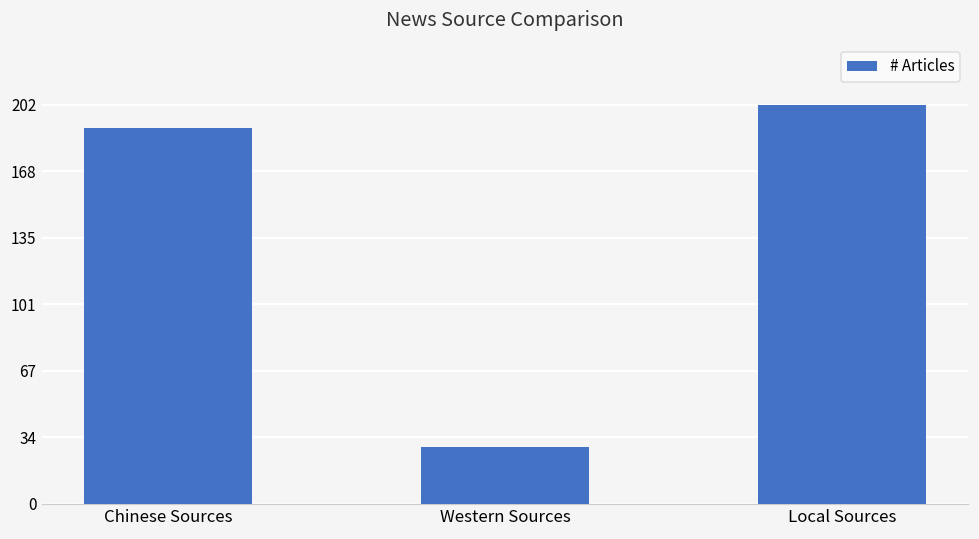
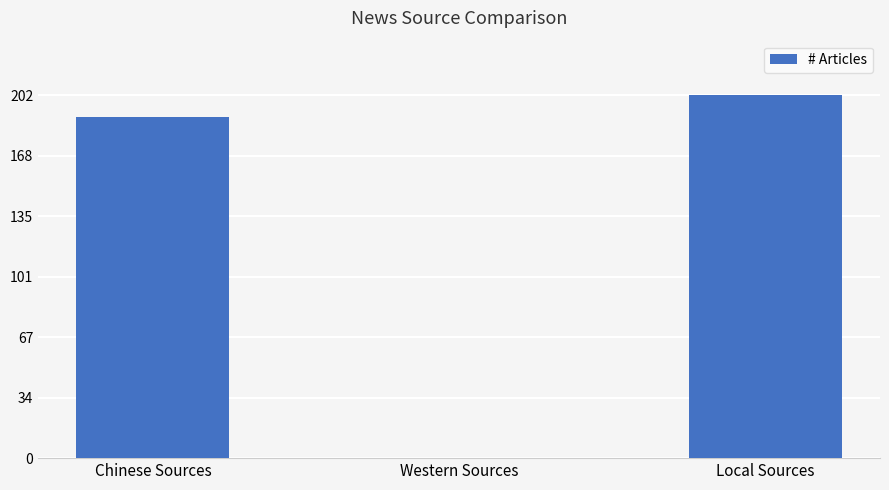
Western Sources: 29 -> 0
